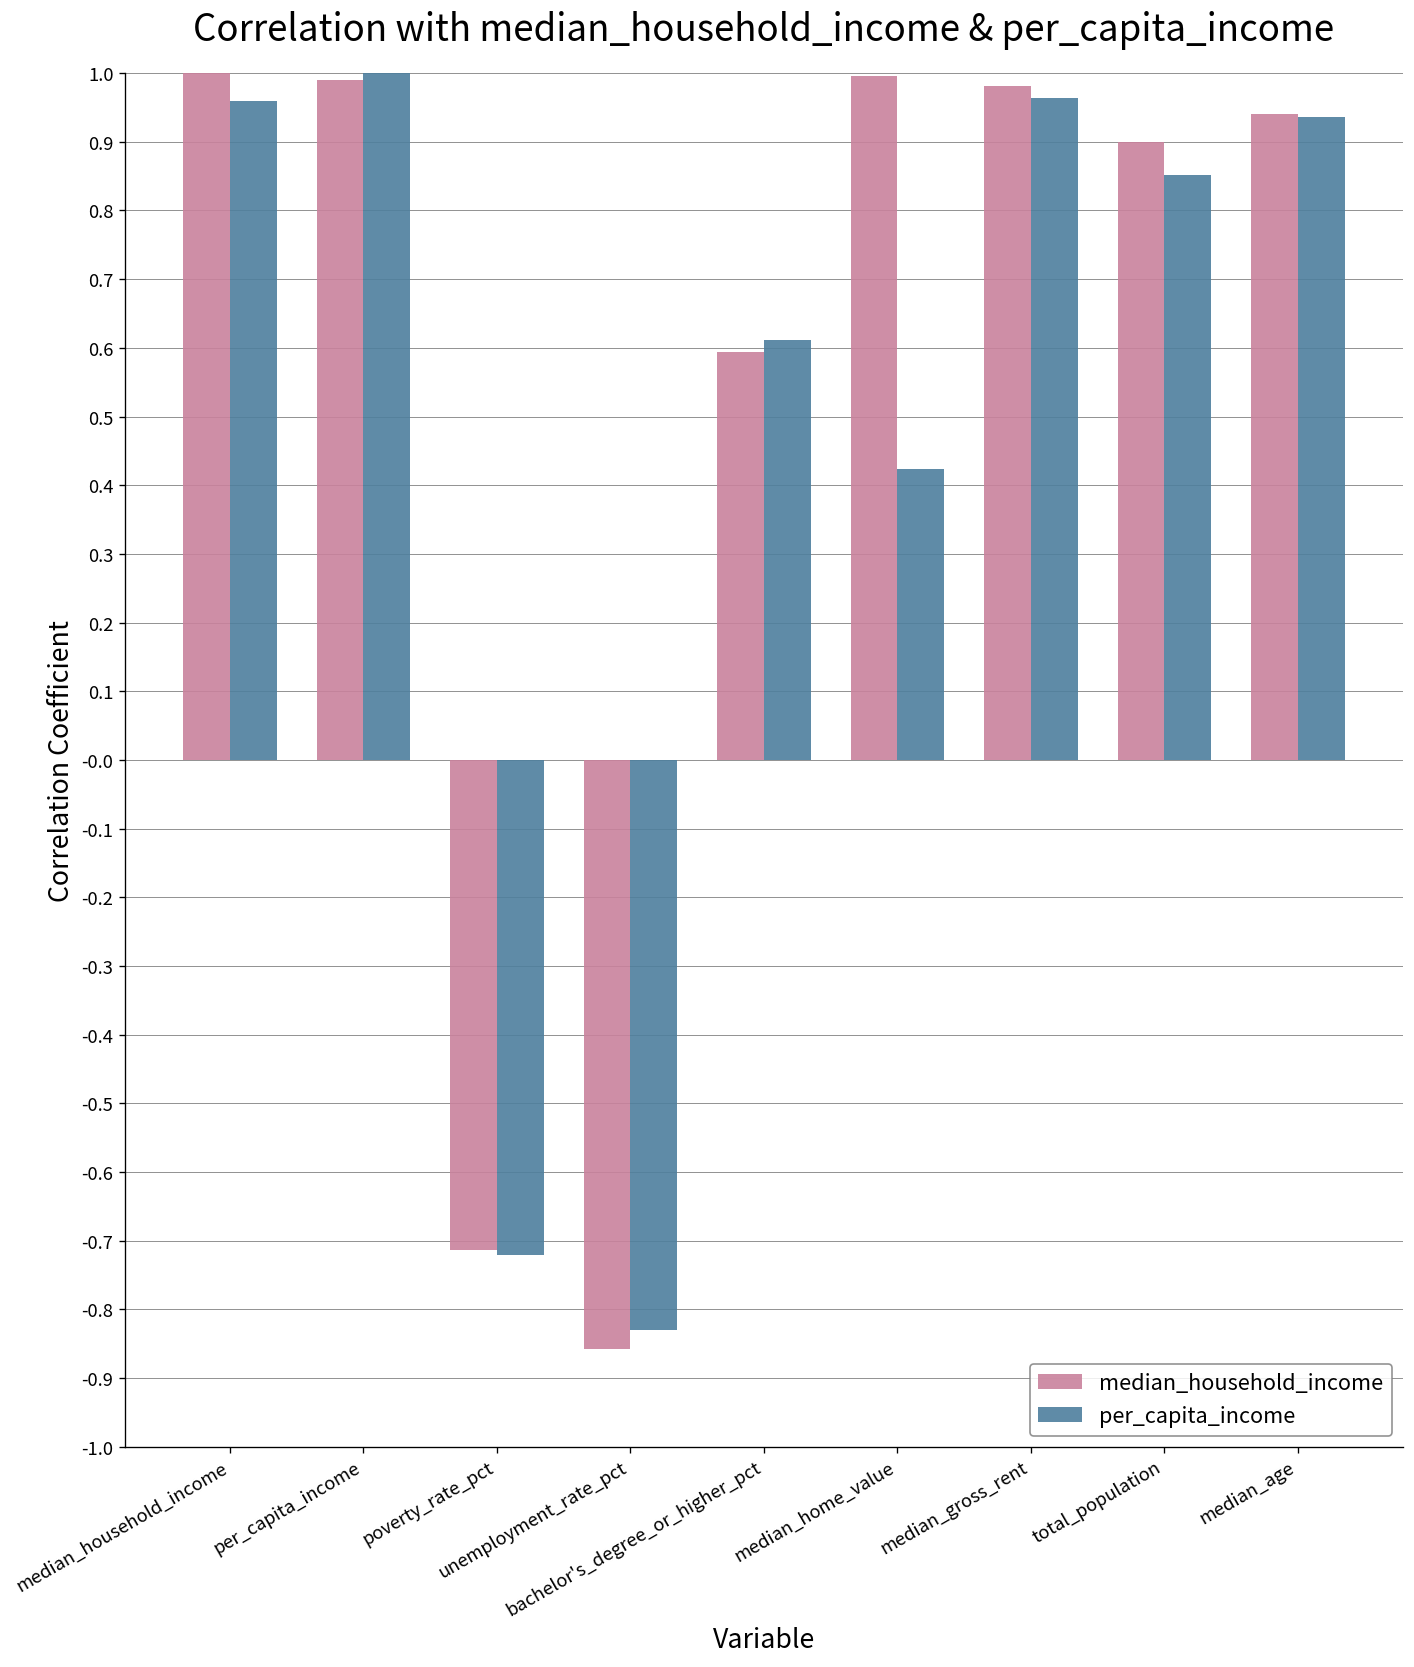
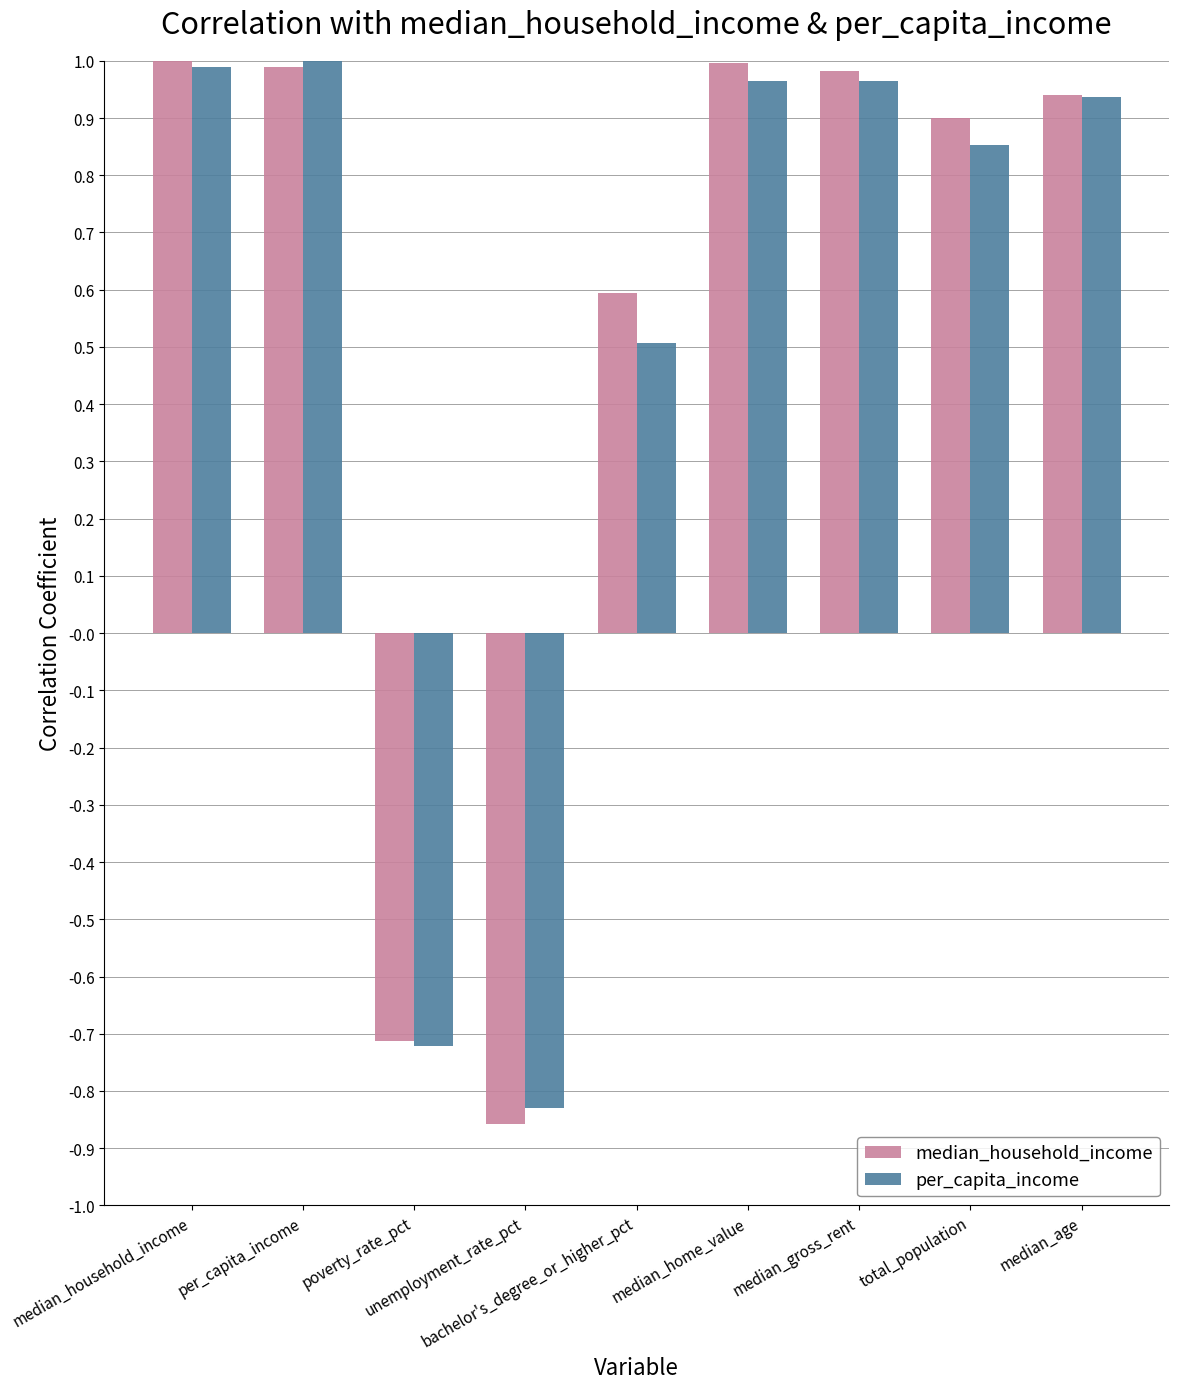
per_capita_income, median_household_income: 0.96 -> 0.99
per_capita_income, bachelor's_degree_or_higher_pct: 0.61 -> 0.51
per_capita_income, median_home_value: 0.42 -> 0.96
